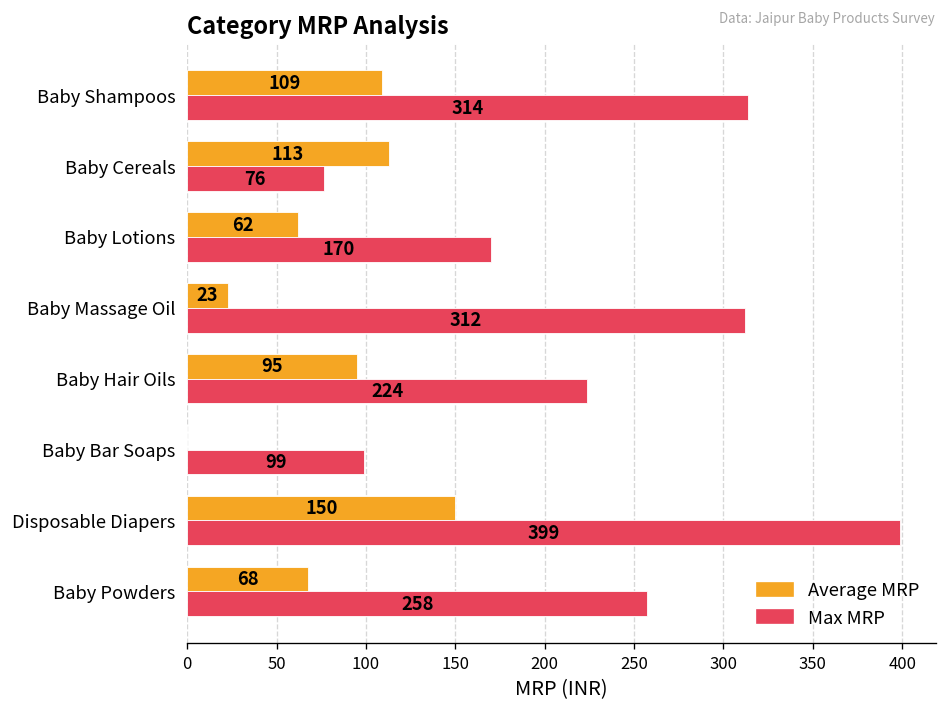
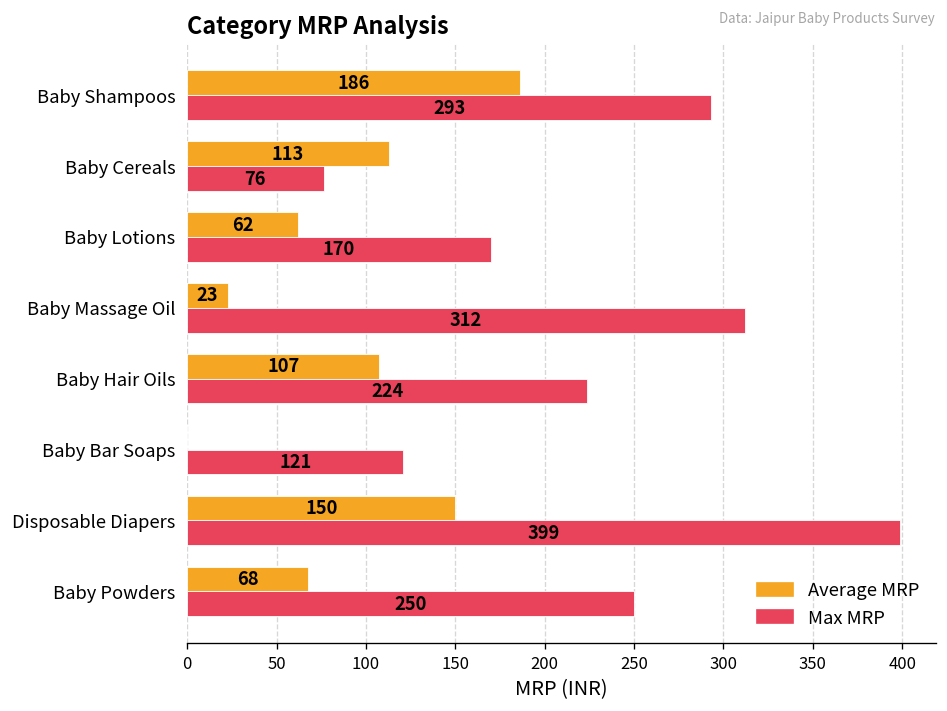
Average MRP, Baby Shampoos: 109 -> 186
Max MRP, Baby Shampoos: 314 -> 293
Average MRP, Baby Hair Oils: 95 -> 107
Max MRP, Baby Bar Soaps: 99 -> 121
Max MRP, Baby Powders: 258 -> 250
